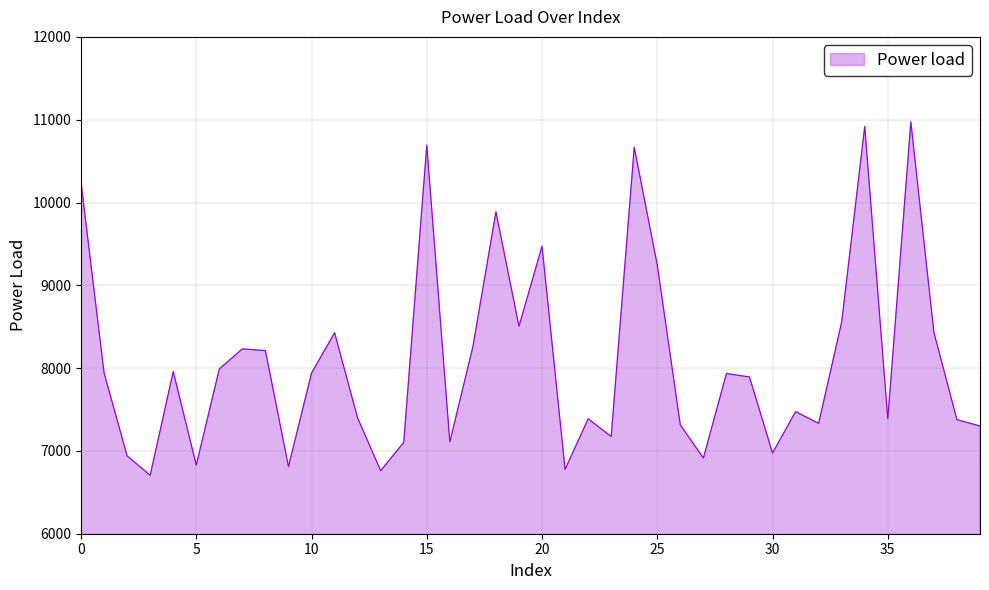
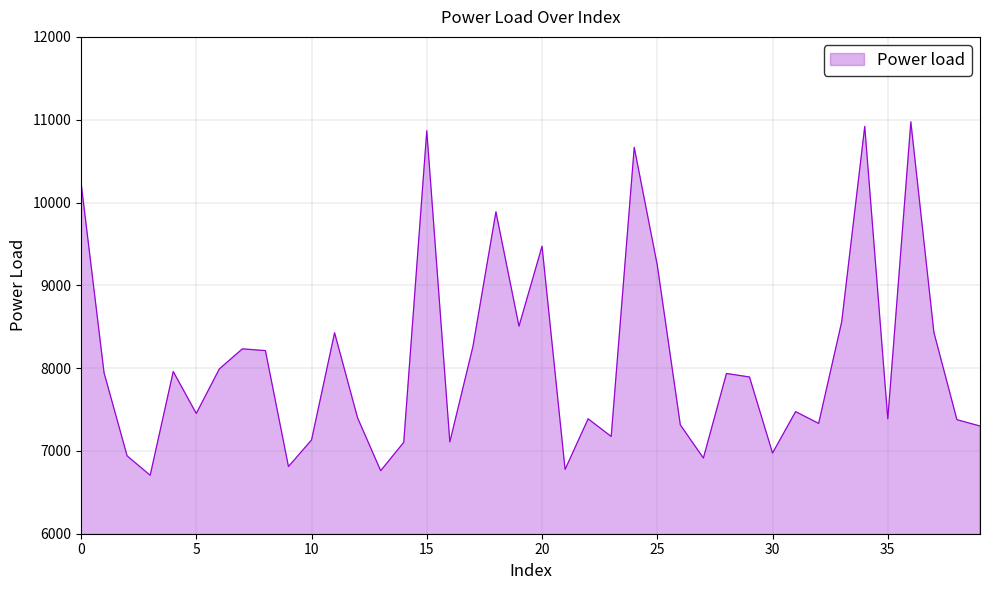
5: 6800 -> 7500
10: 7900 -> 7100
15: 10700 -> 10900
